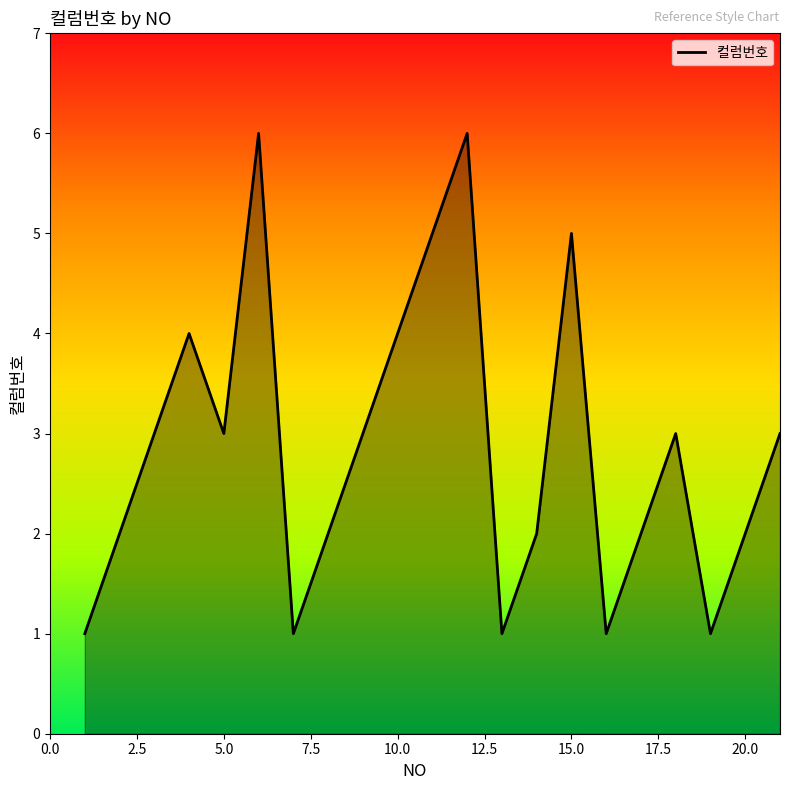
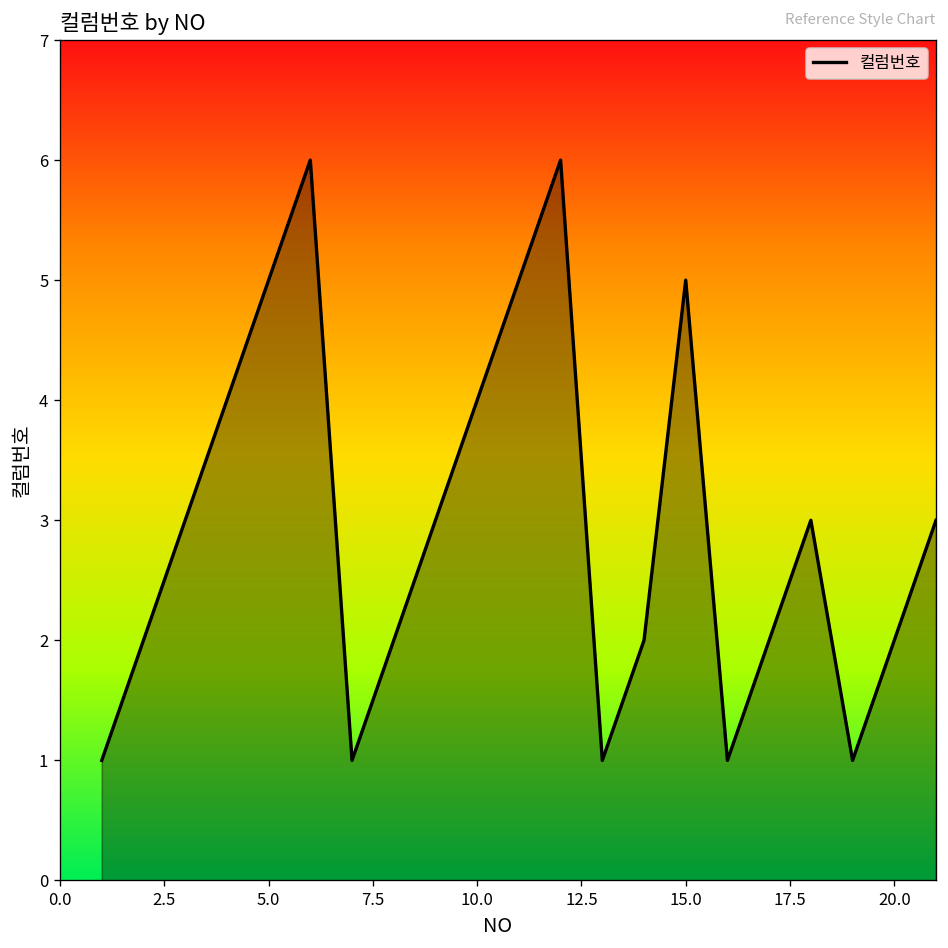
5.0: 3 -> 5
